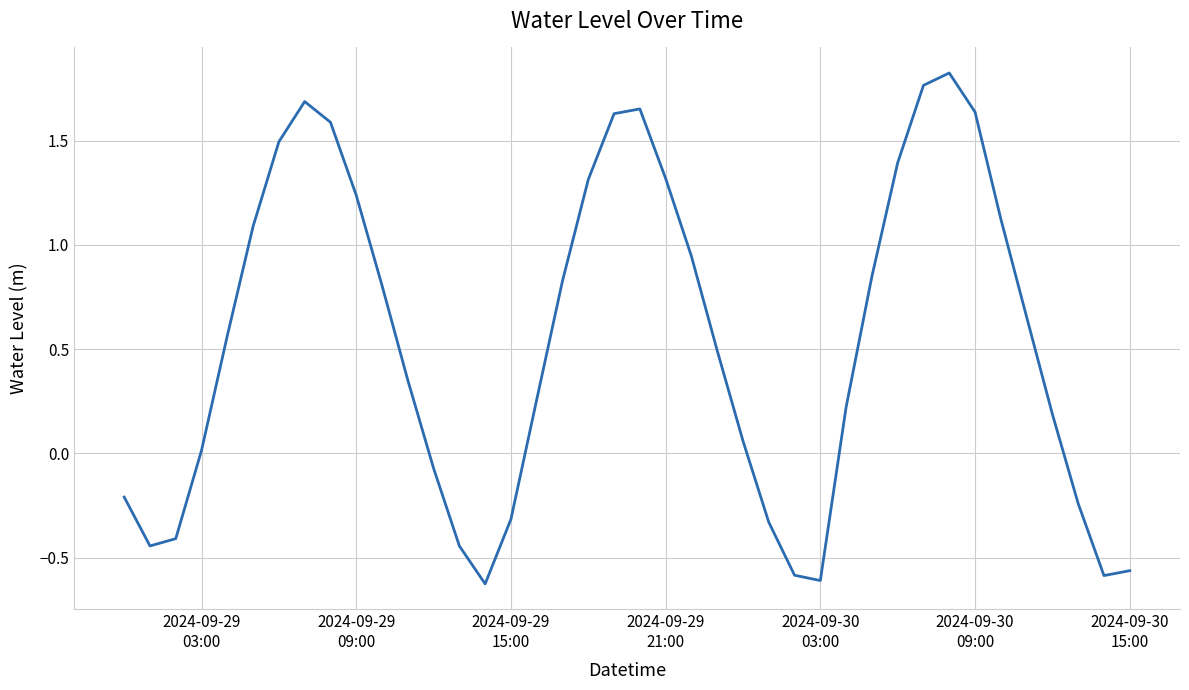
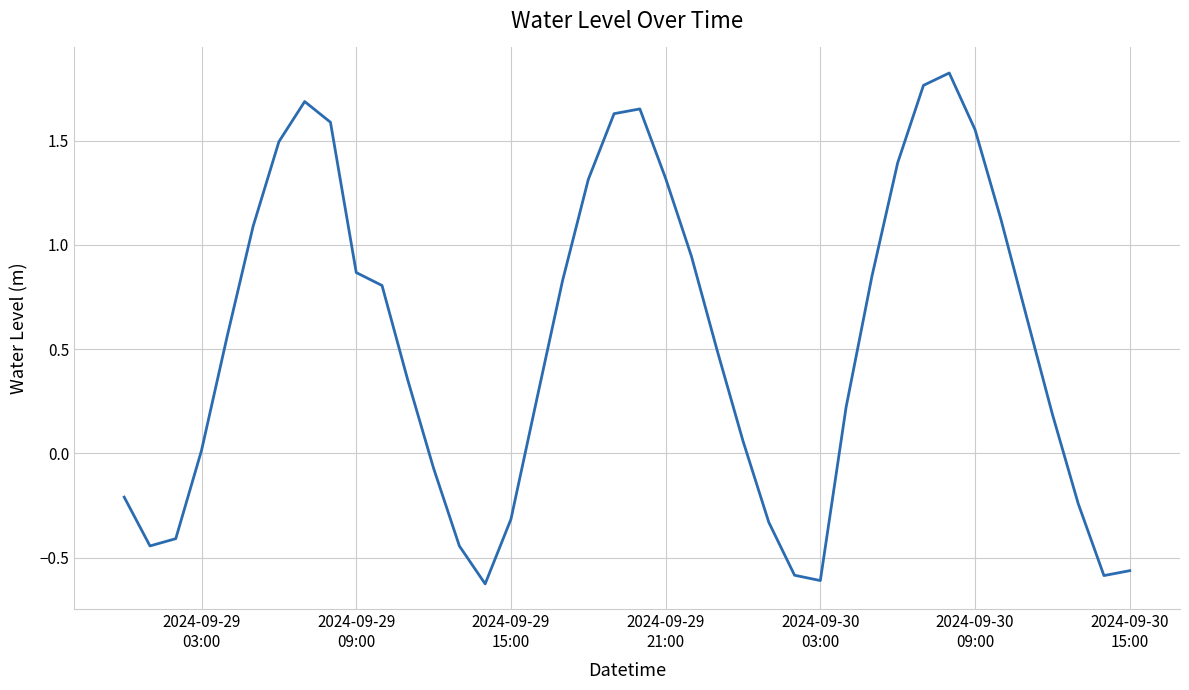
2024-09-29 09:00: 1.24 -> 0.87
2024-09-30 09:00: 1.64 -> 1.55
